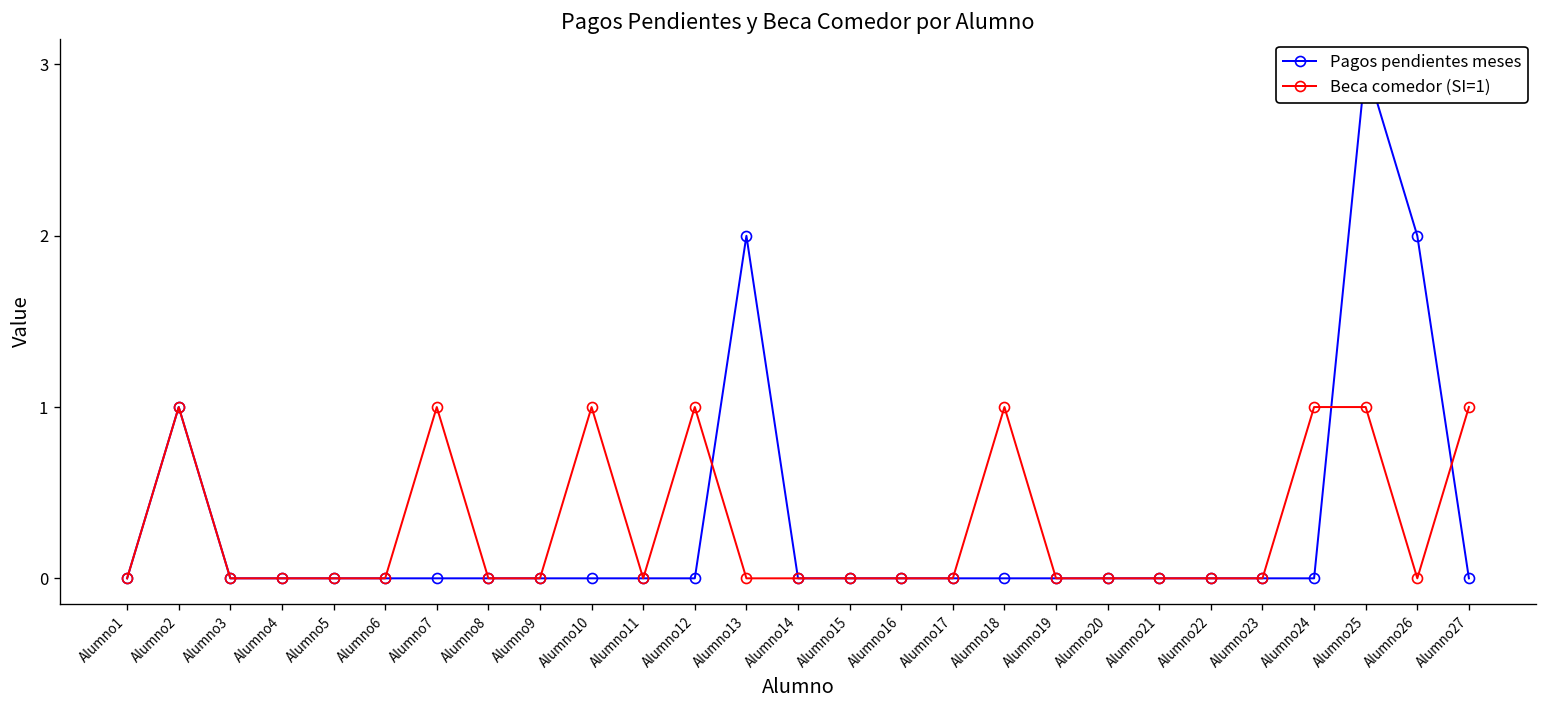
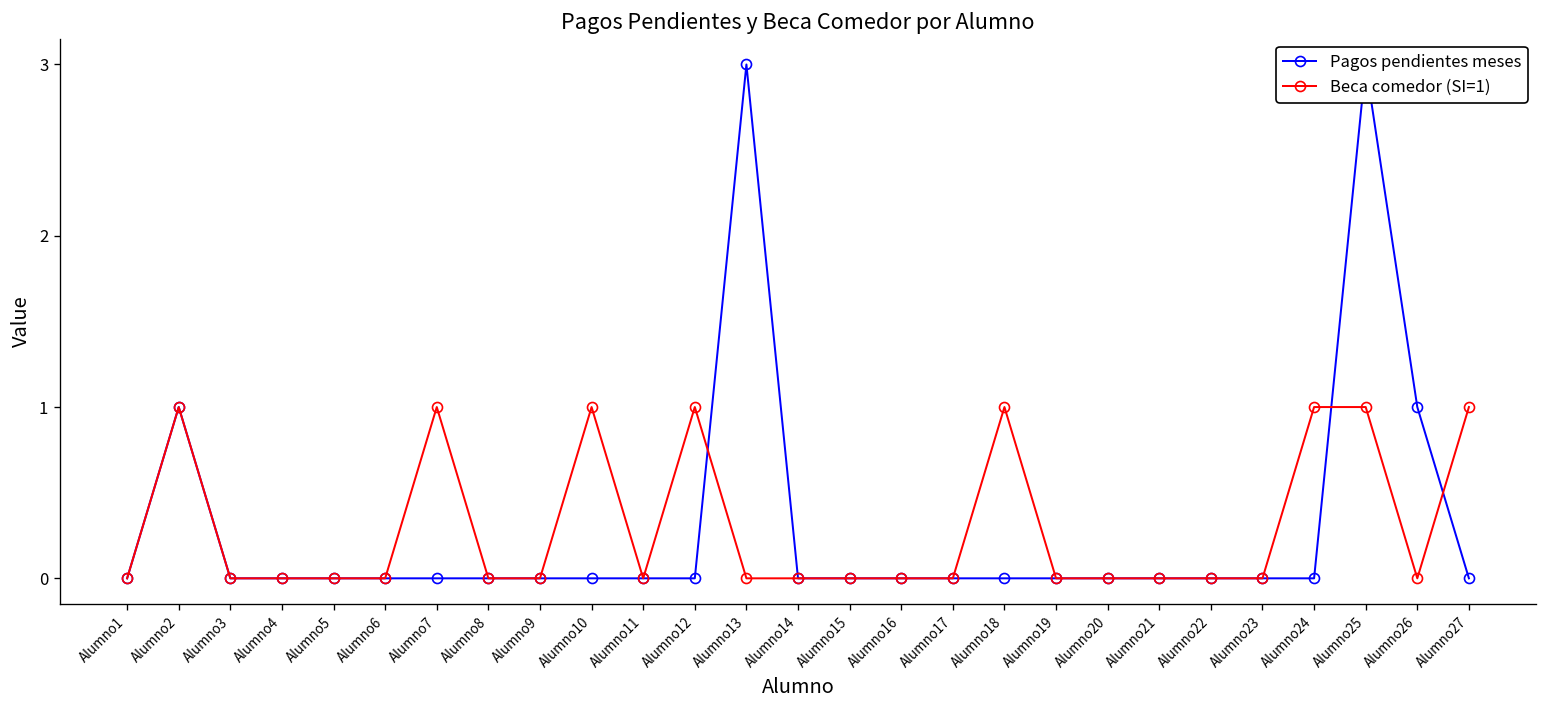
Pagos pendientes meses, Alumno13: 2 -> 3
Pagos pendientes meses, Alumno26: 2 -> 1
